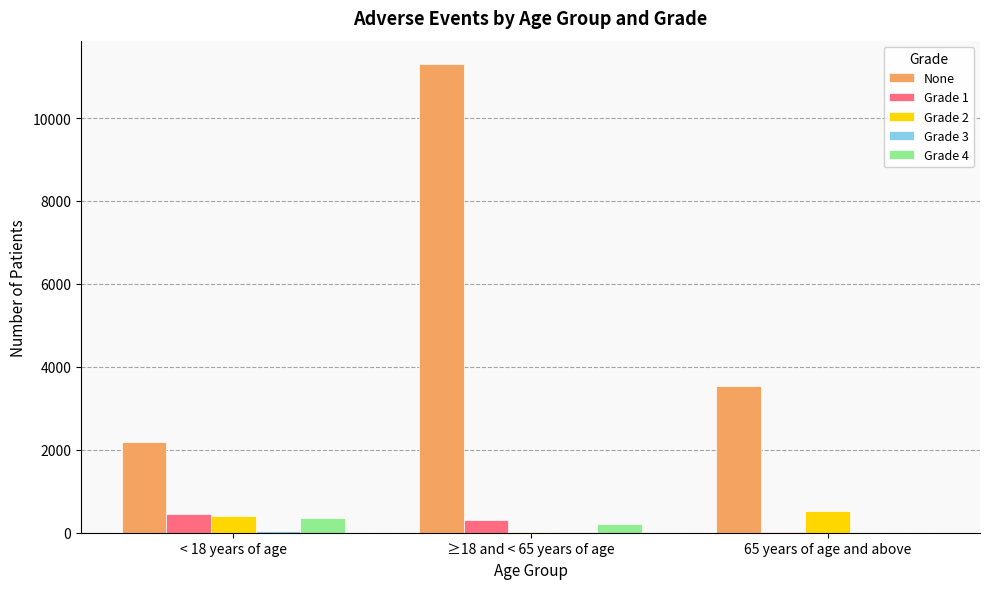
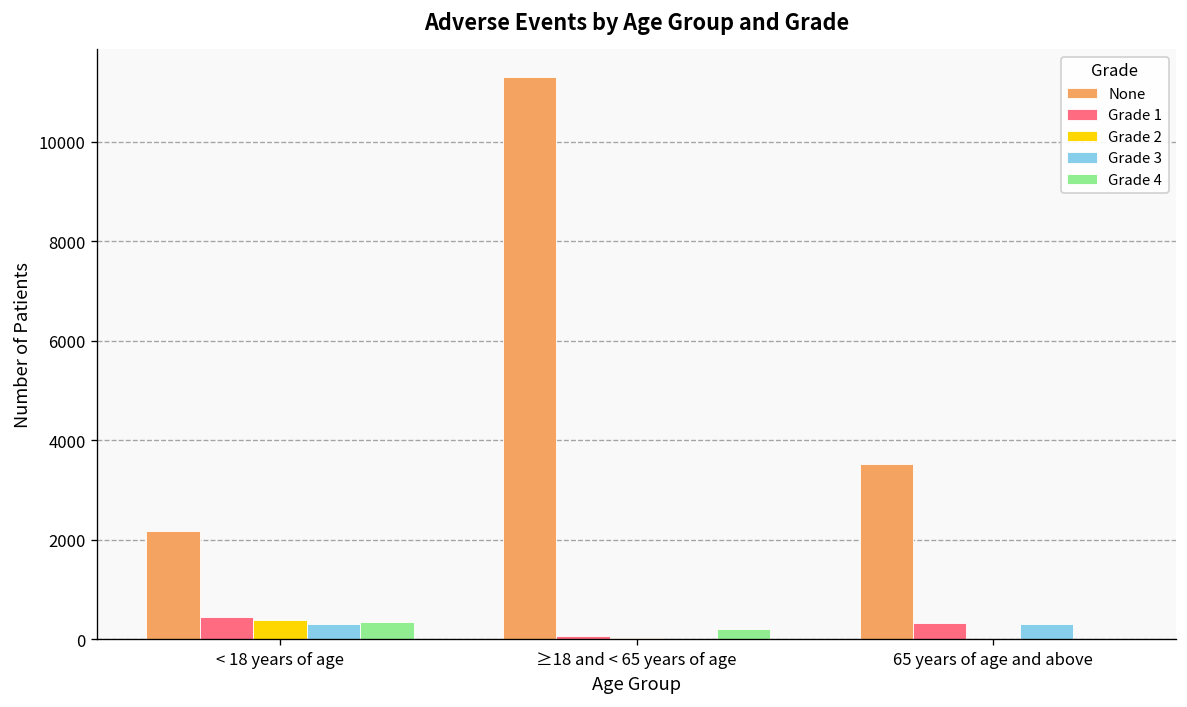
Grade 3, < 18 years of age: 0 -> 300
Grade 1, ≥18 and < 65 years of age: 300 -> 100
Grade 1, 65 years of age and above: 0 -> 300
Grade 2, 65 years of age and above: 500 -> 0
Grade 3, 65 years of age and above: 0 -> 300
